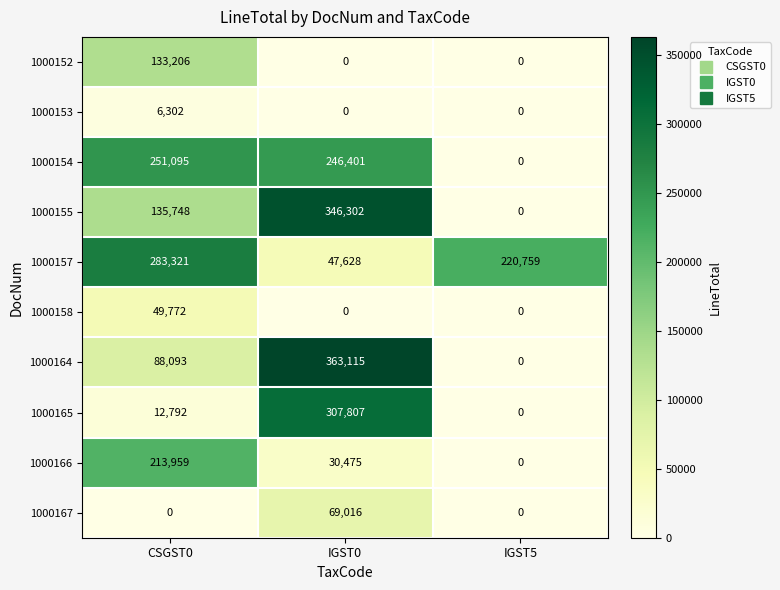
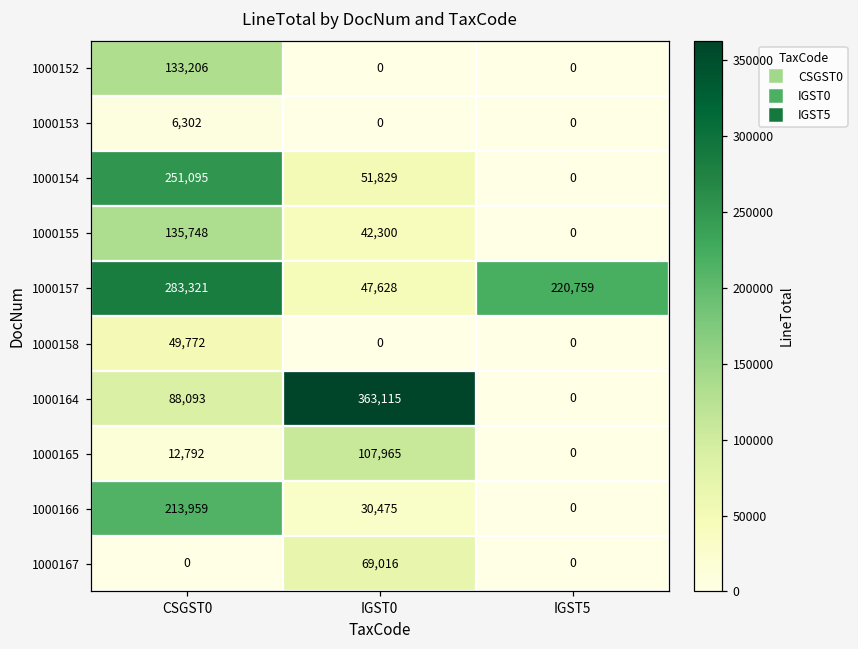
1000154, IGST0: 246,401 -> 51,829
1000155, IGST0: 346,302 -> 42,300
1000165, IGST0: 307,807 -> 107,965
